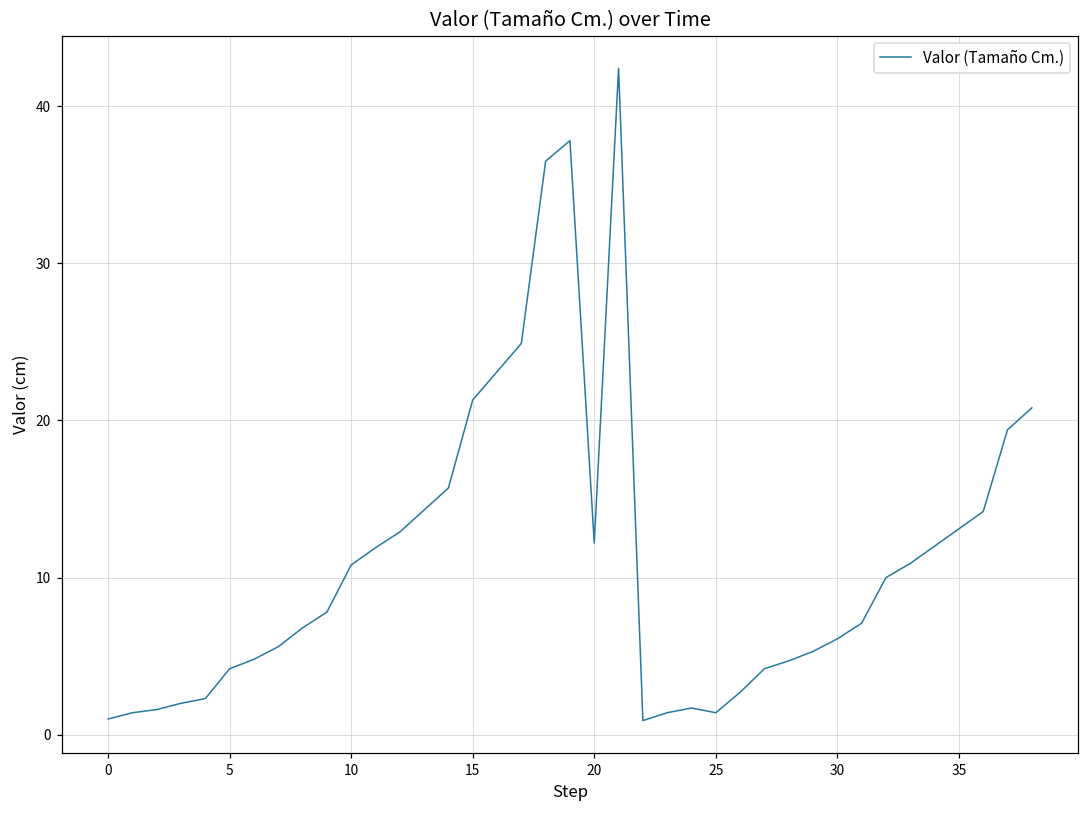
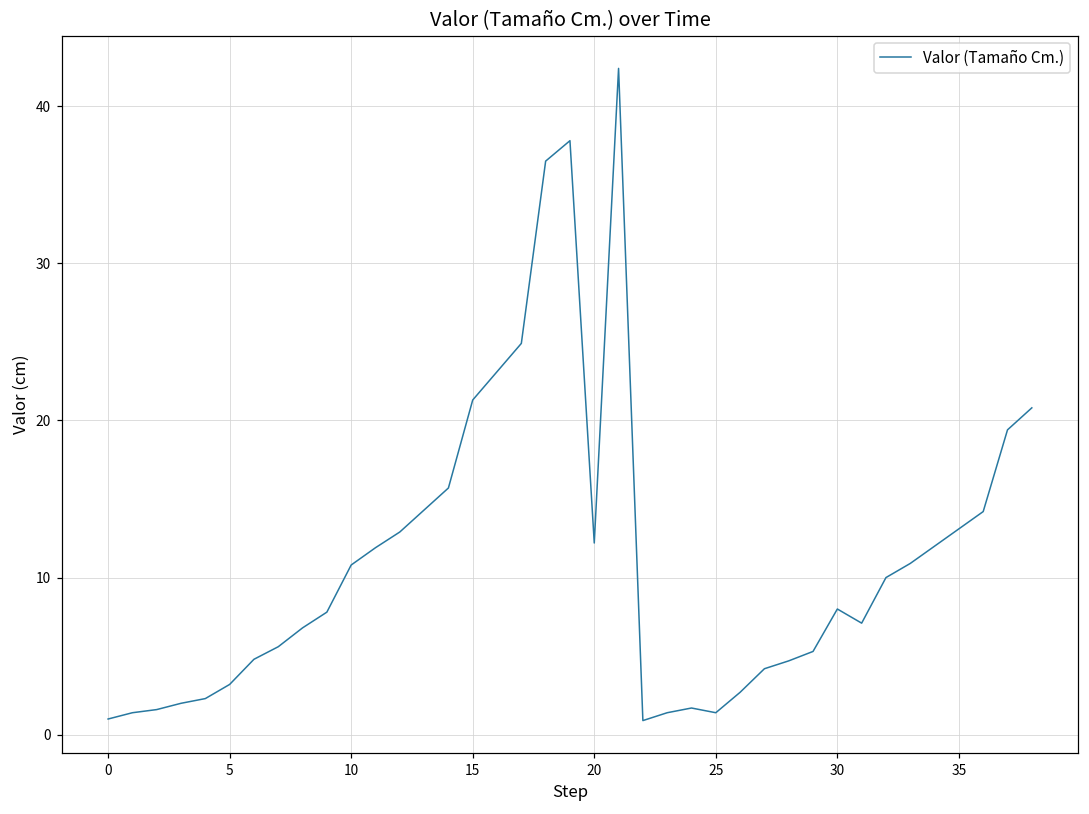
5: 4.2 -> 3.2
30: 6.1 -> 8.0
